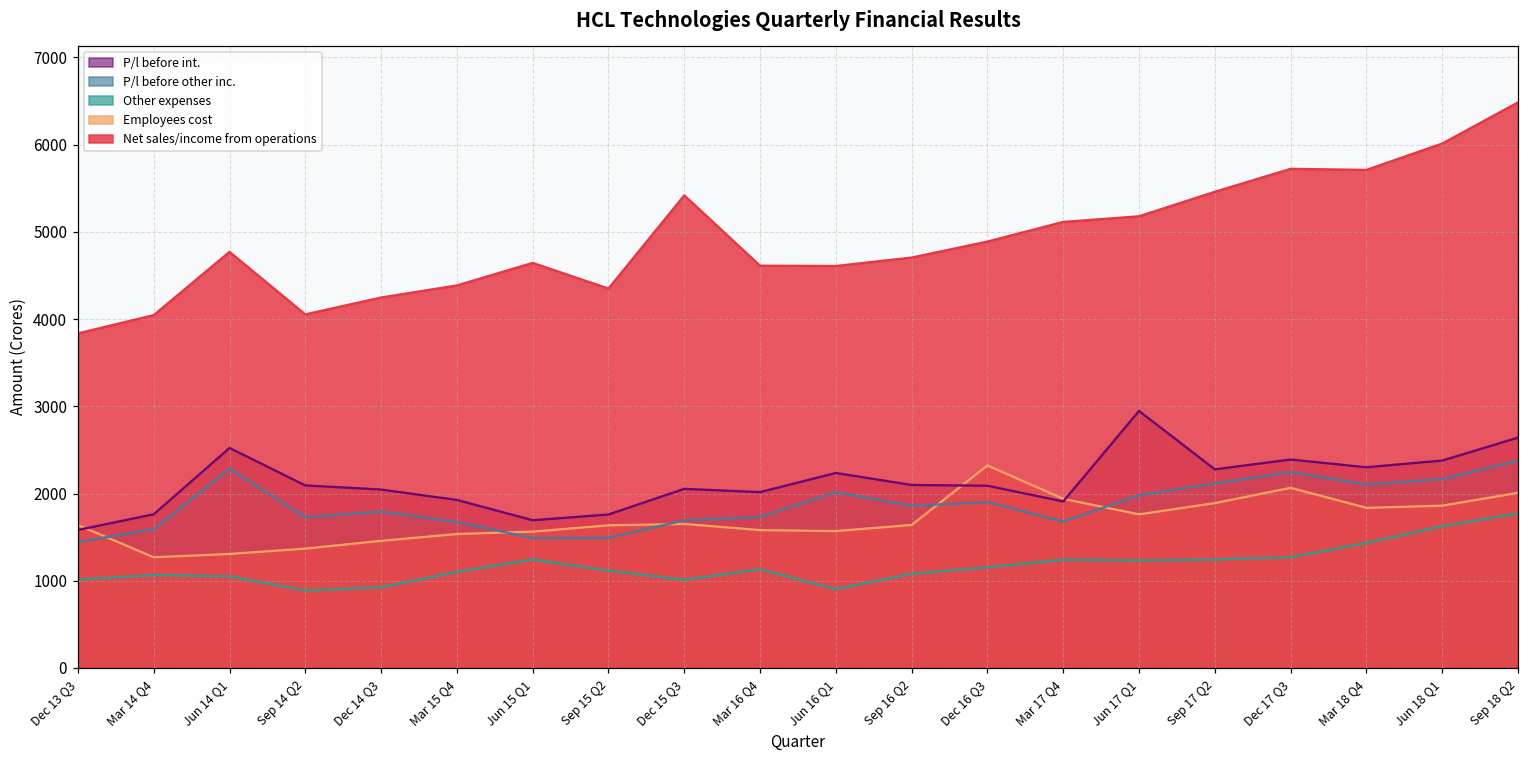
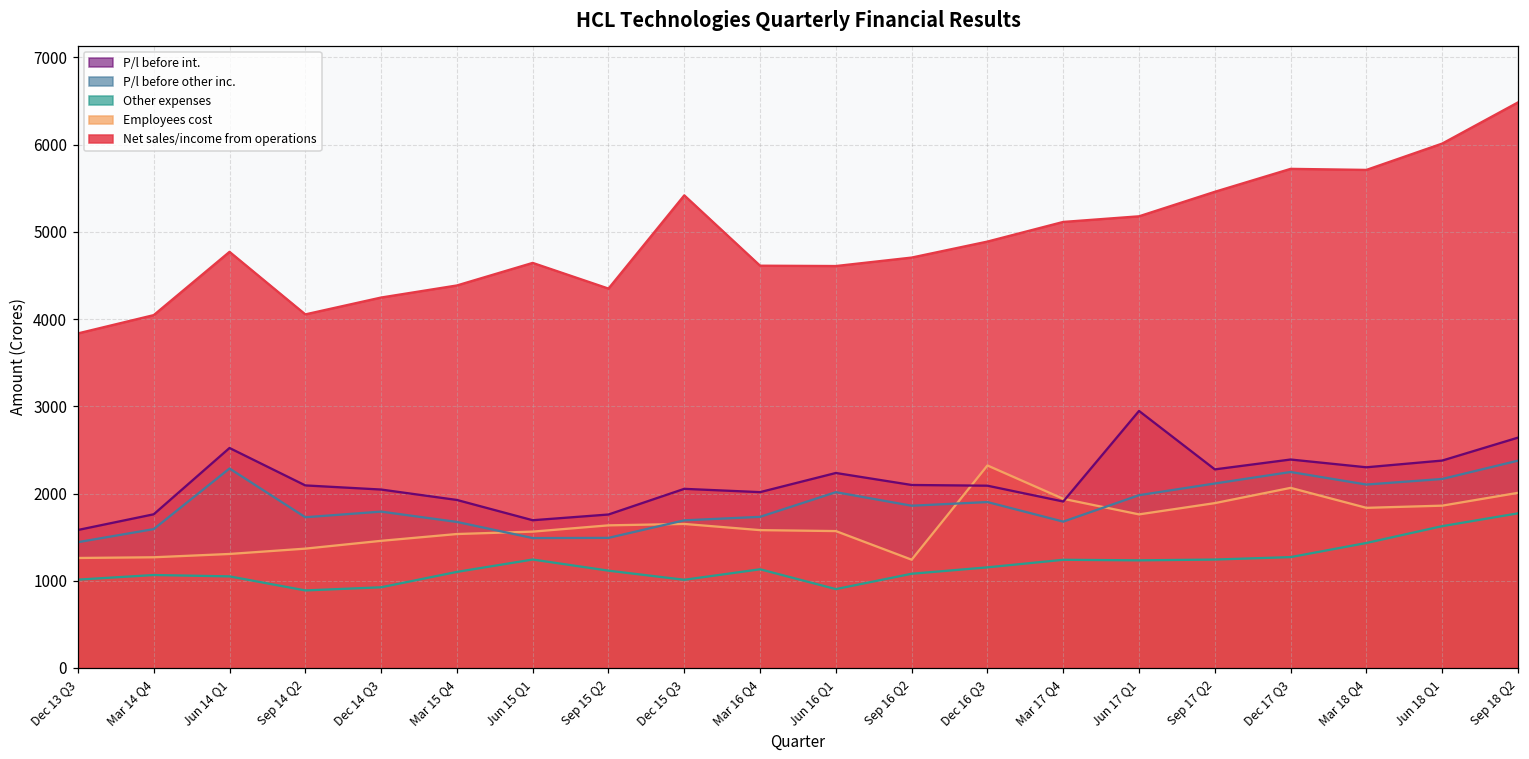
Employees cost, Dec 13 Q3: 1600 -> 1300
Employees cost, Sep 16 Q2: 1600 -> 1200
